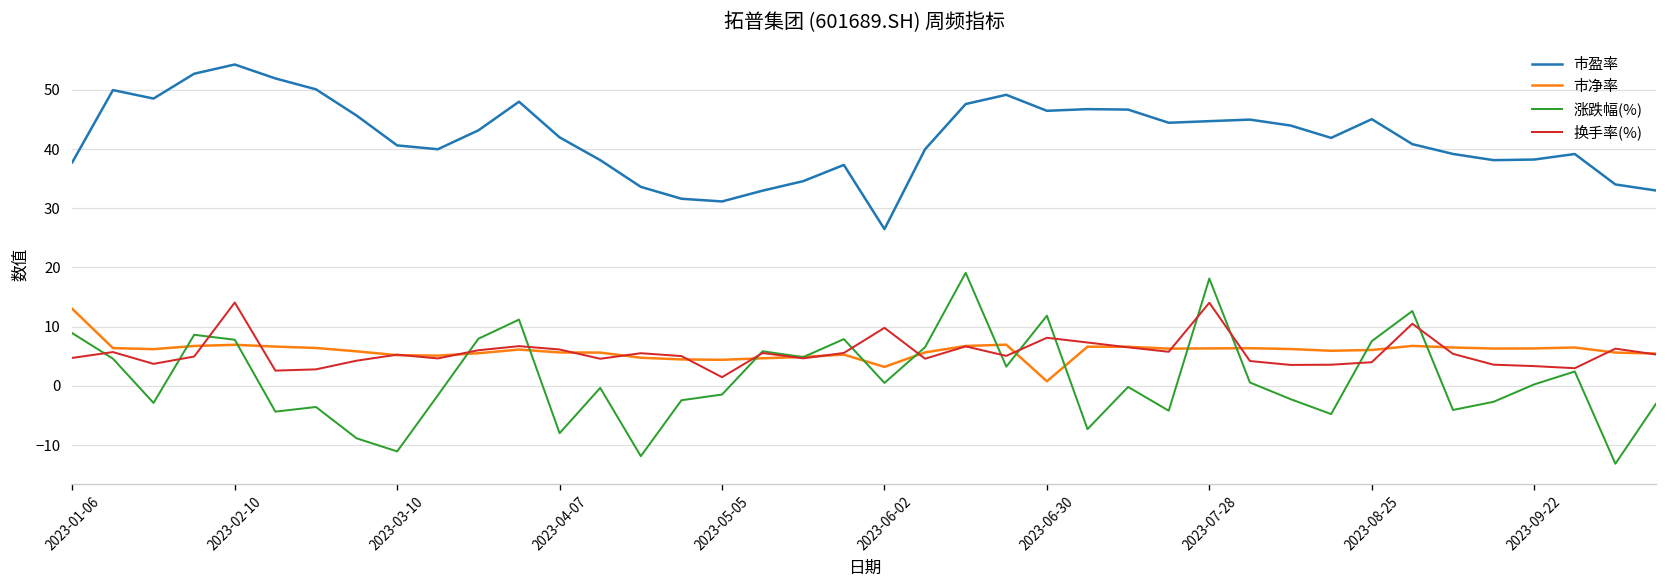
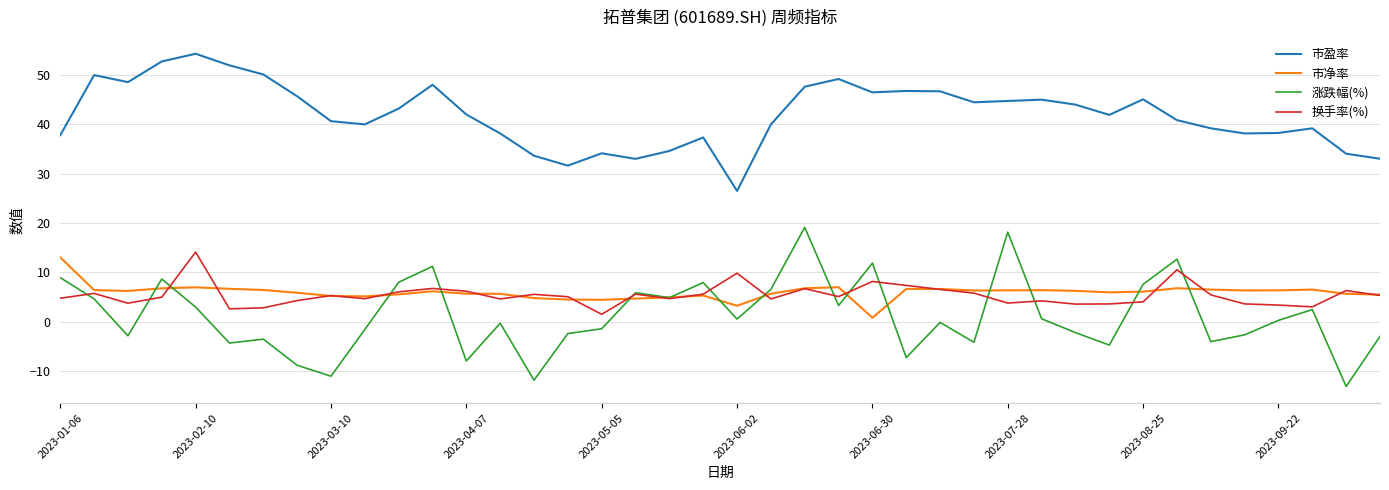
涨跌幅(%), 2023-02-10: 8 -> 3
市盈率, 2023-05-05: 31 -> 34
换手率(%), 2023-07-28: 14 -> 4
